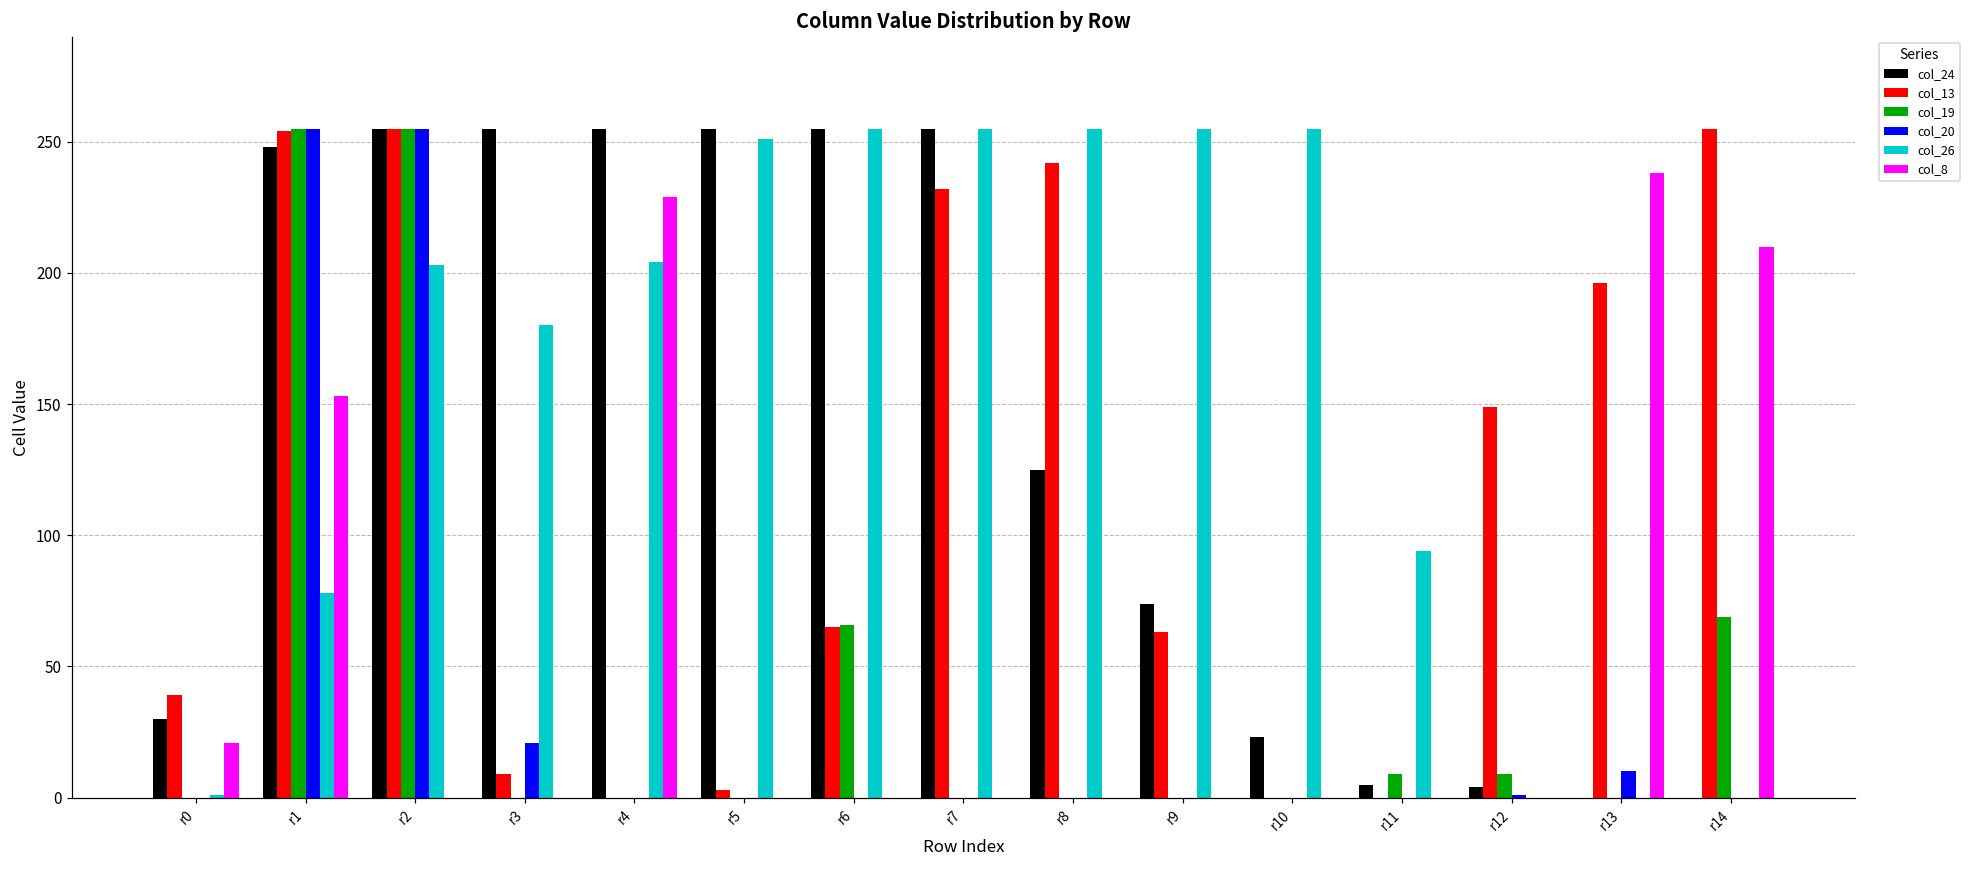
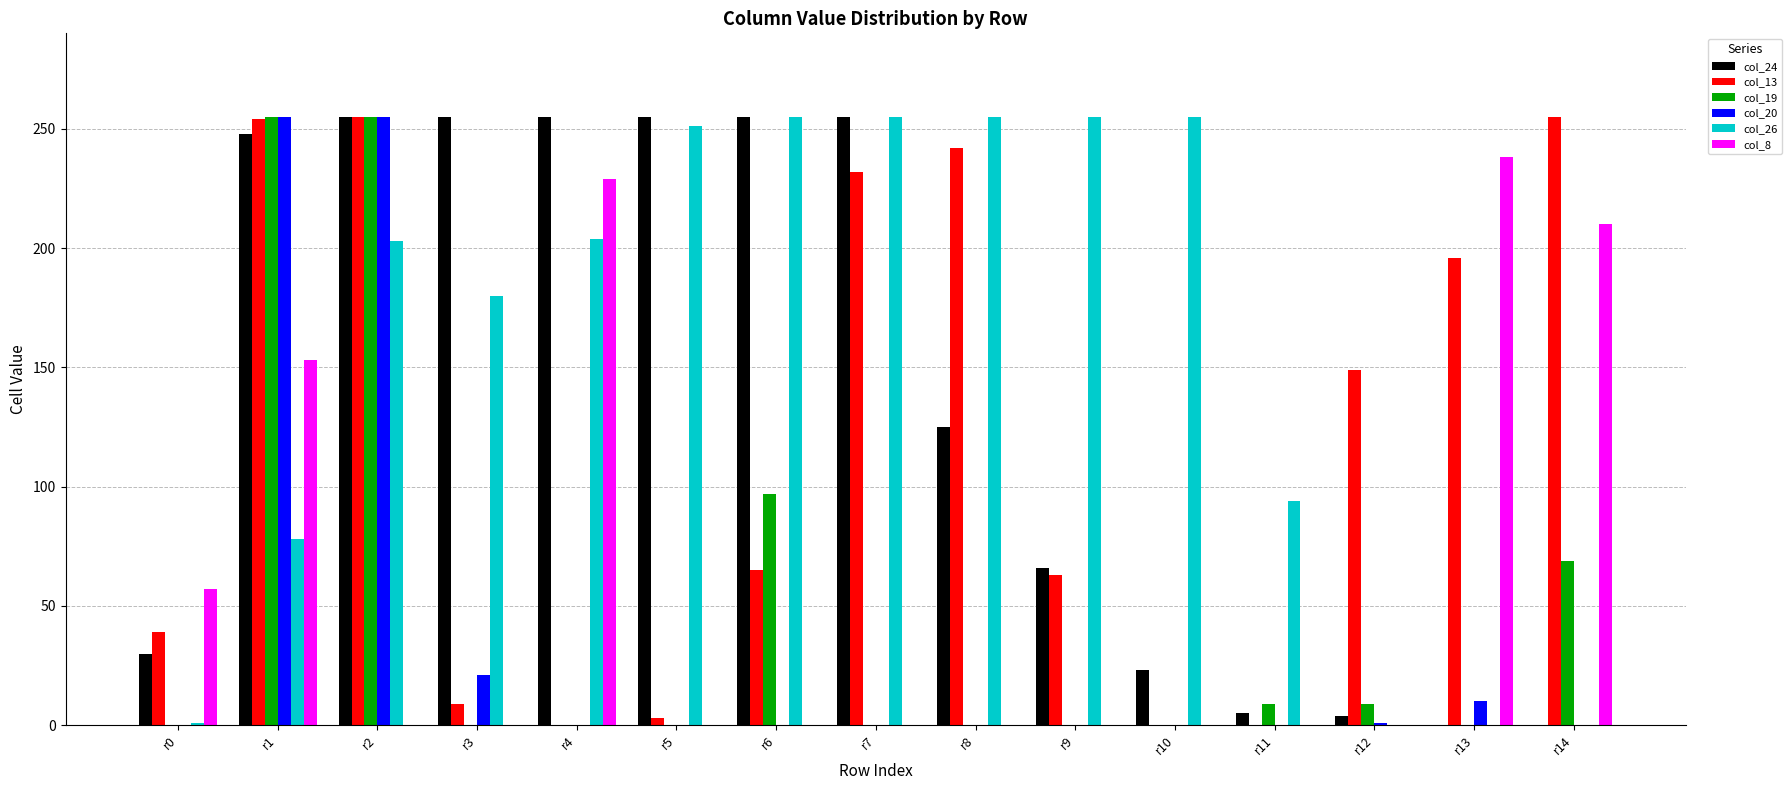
col_8, r0: 21 -> 57
col_19, r6: 66 -> 97
col_24, r9: 74 -> 66
